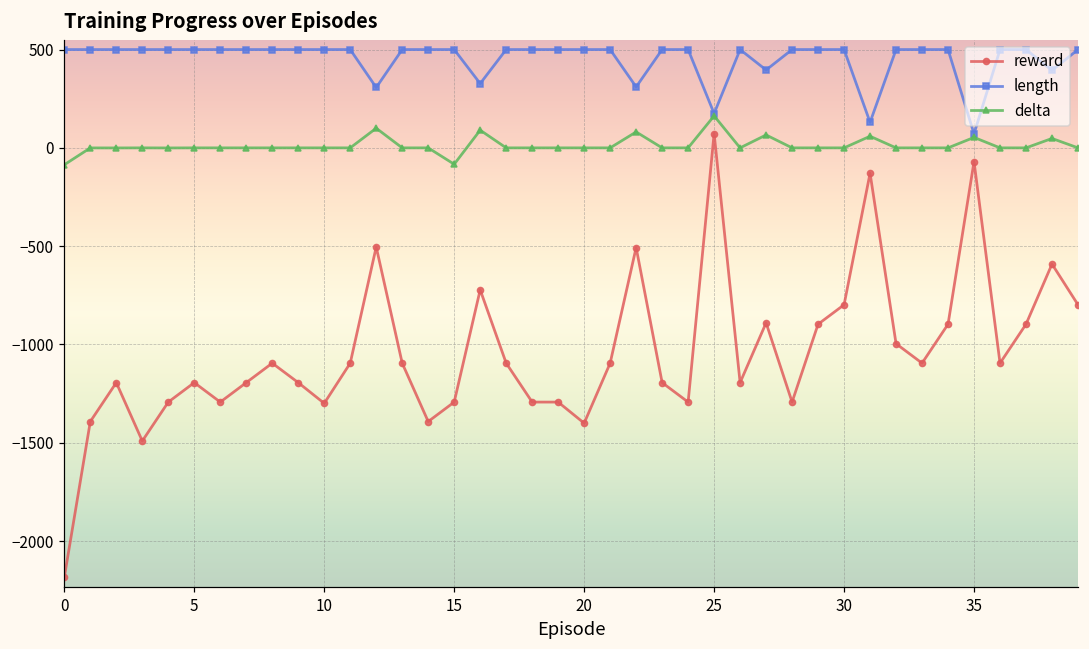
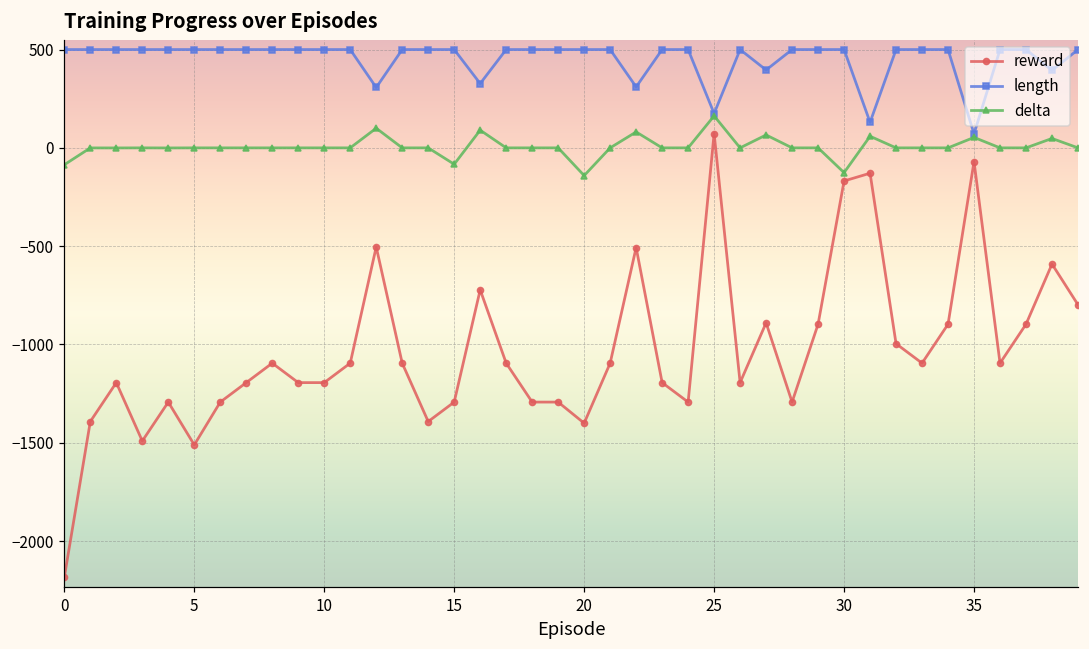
reward, 5: -1190 -> -1510
reward, 10: -1300 -> -1190
delta, 20: 0 -> -140
reward, 30: -800 -> -170
delta, 30: 0 -> -130
